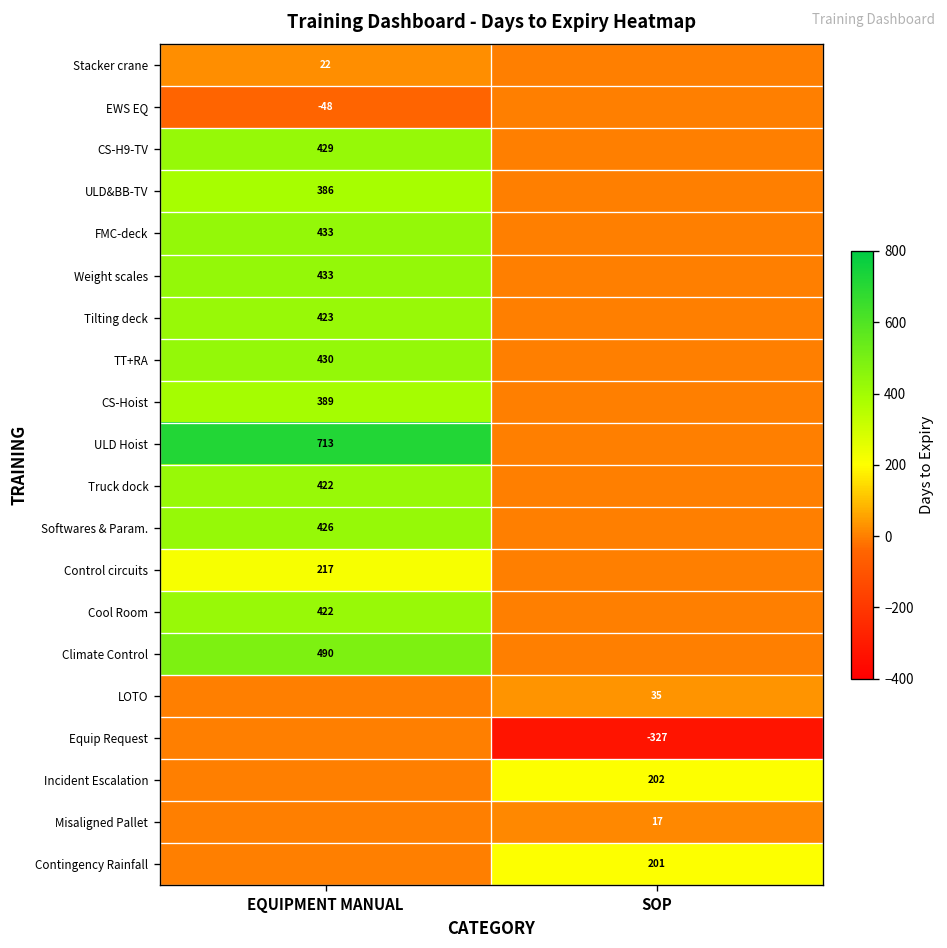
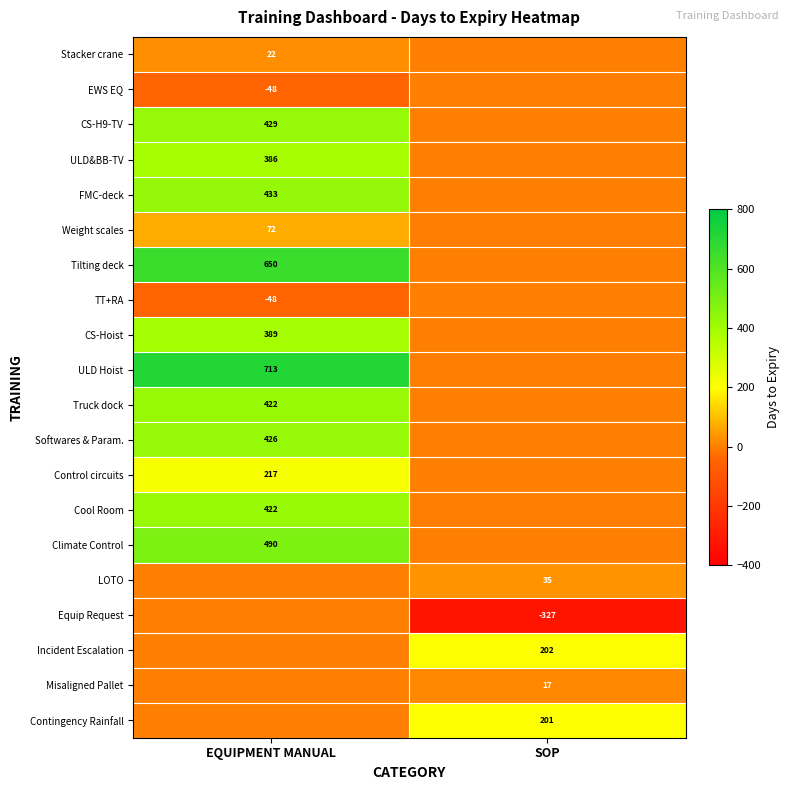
Weight scales, EQUIPMENT MANUAL: 433 -> 72
Tilting deck, EQUIPMENT MANUAL: 423 -> 650
TT+RA, EQUIPMENT MANUAL: 430 -> -48
